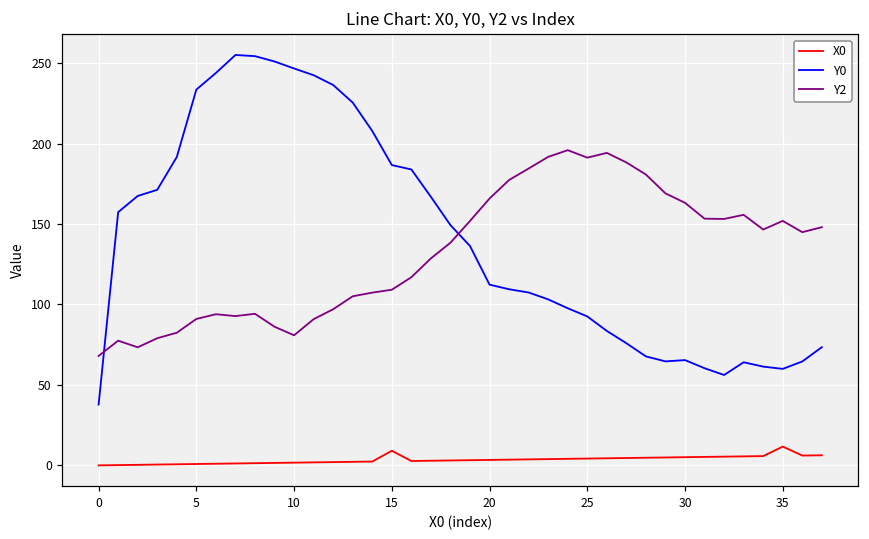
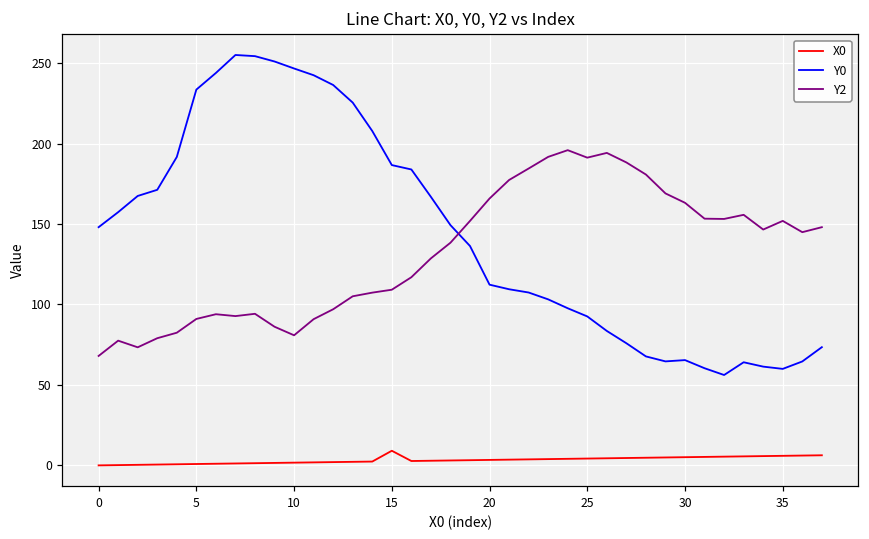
Y0, 0: 38 -> 148
X0, 35: 12 -> 6
